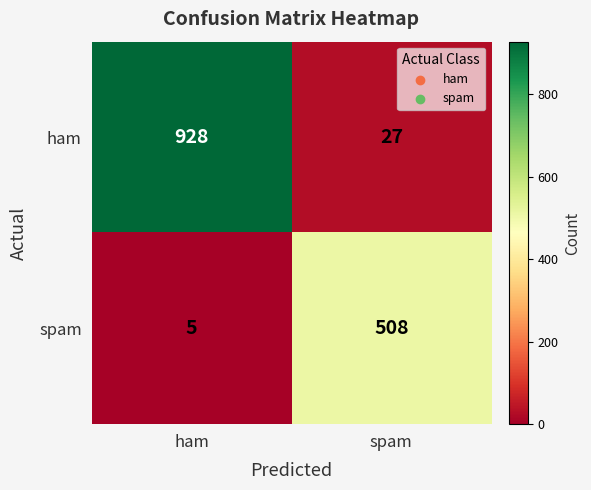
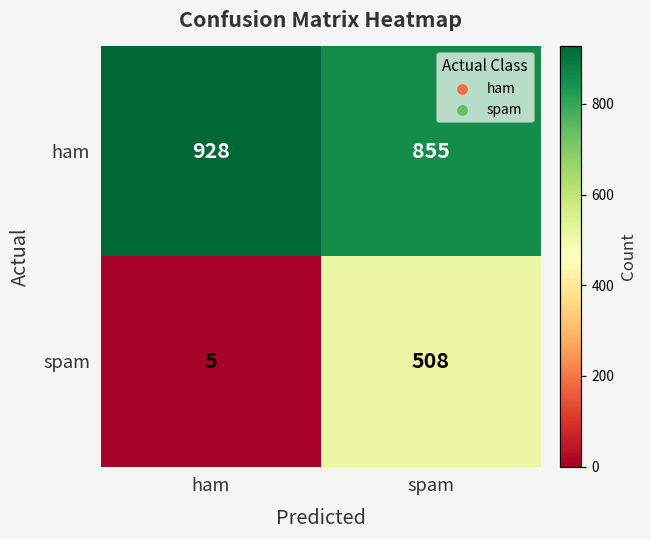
ham, spam: 27 -> 855
